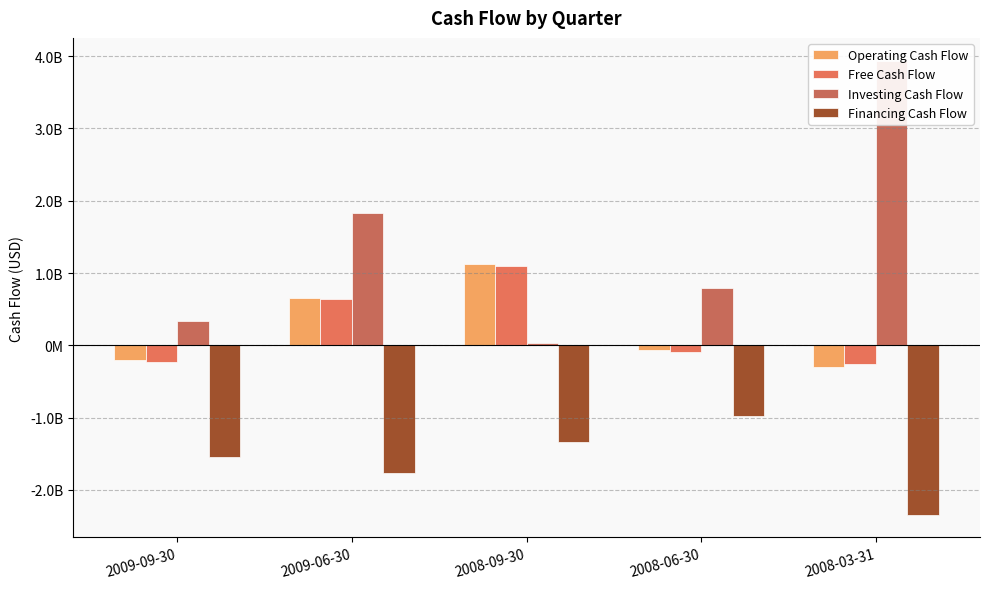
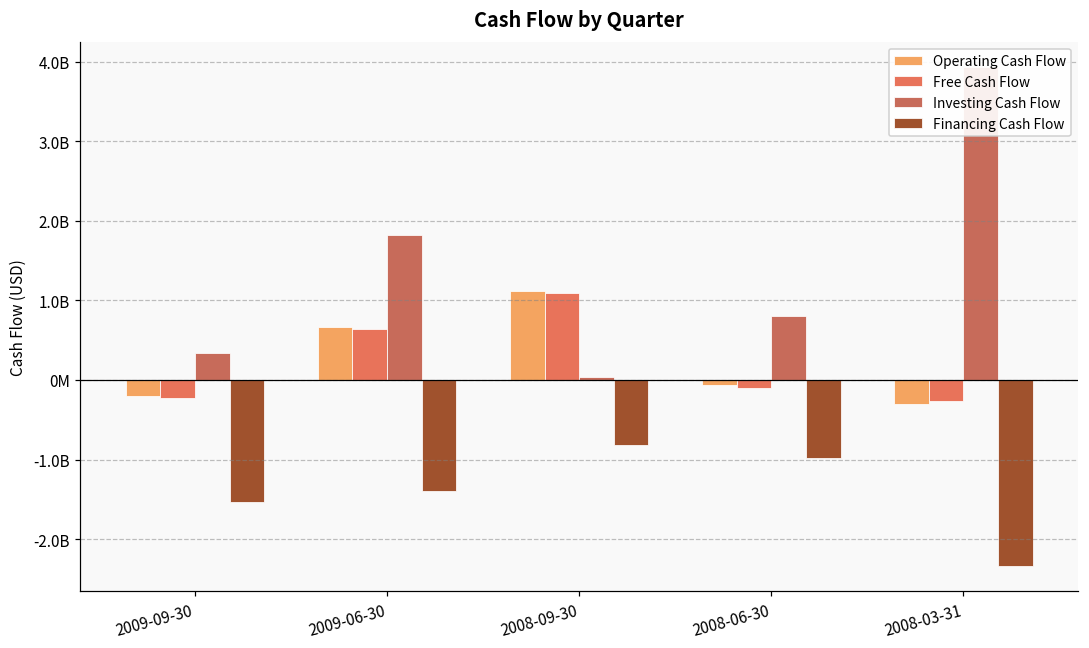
Financing Cash Flow, 2009-06-30: -1800000000 -> -1400000000
Financing Cash Flow, 2008-09-30: -1300000000 -> -800000000
